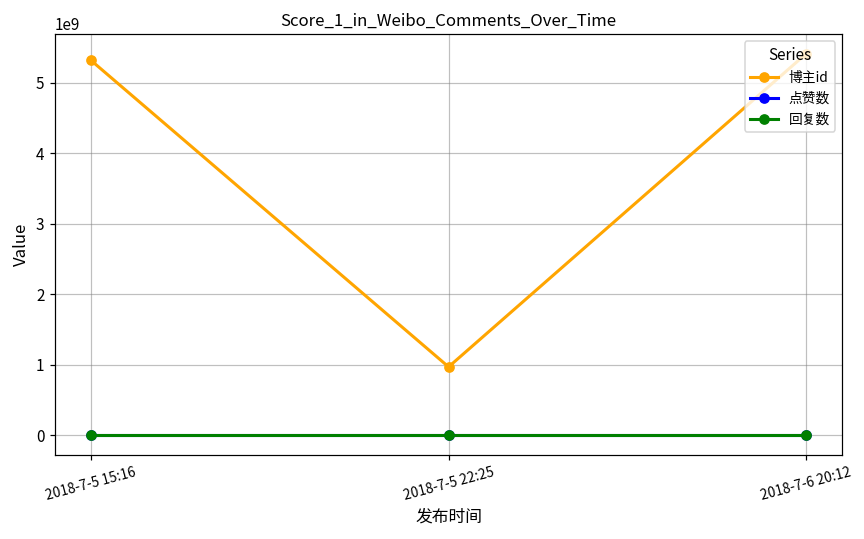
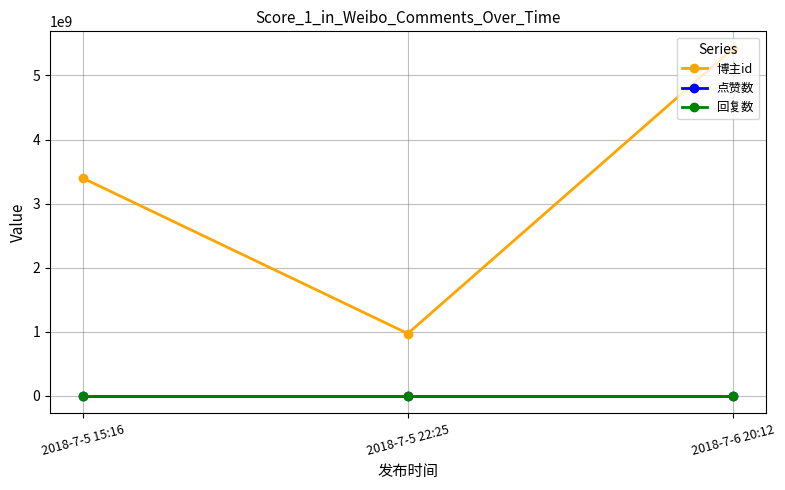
博主id, 2018-7-5 15:16: 5300000000 -> 3400000000
